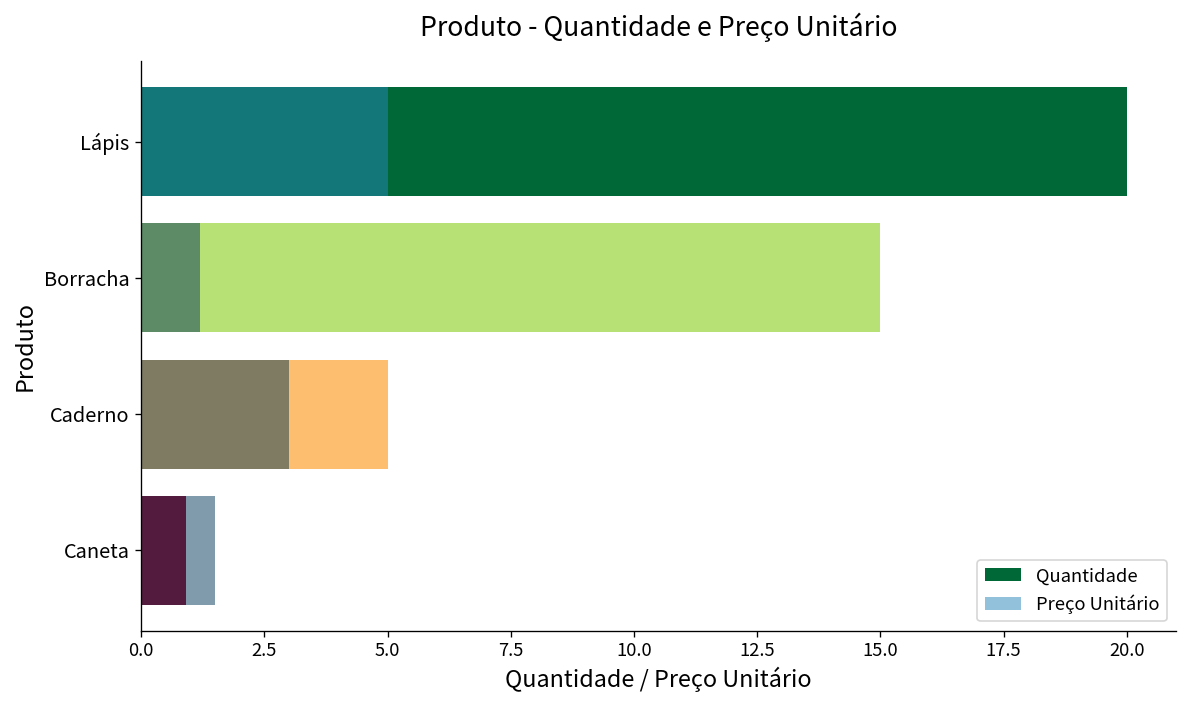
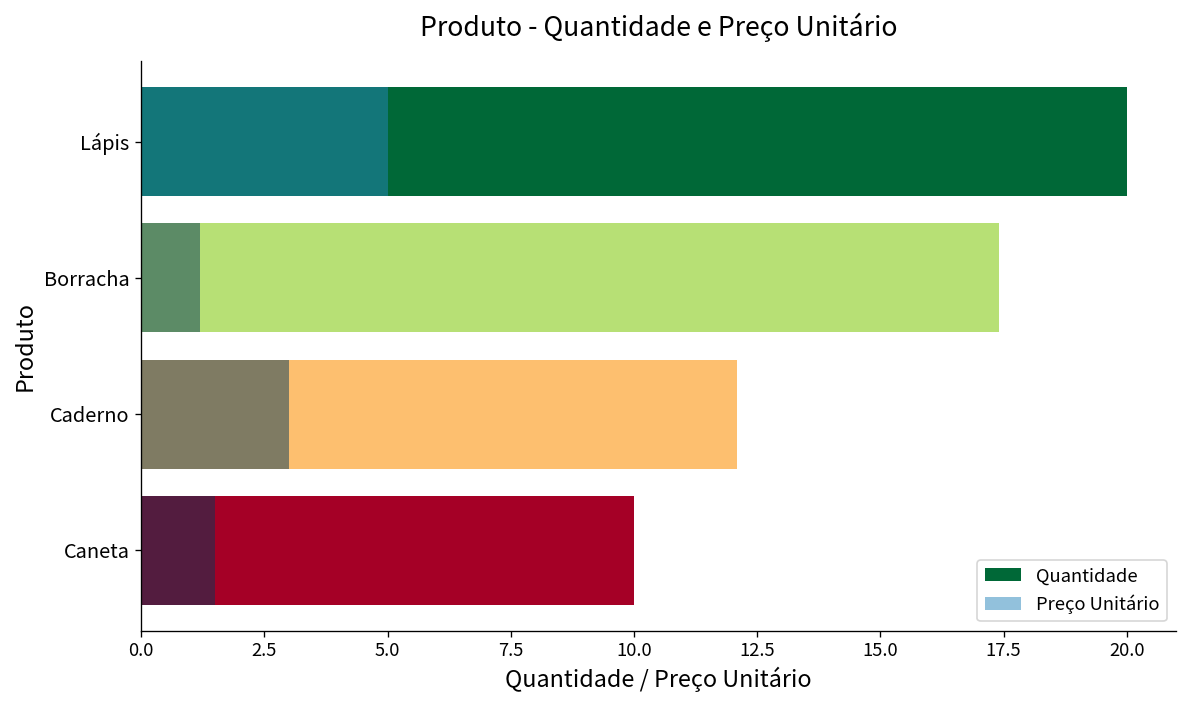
Quantidade, Borracha: 15.0 -> 17.4
Quantidade, Caderno: 5.0 -> 12.1
Quantidade, Caneta: 0.9 -> 10.0
